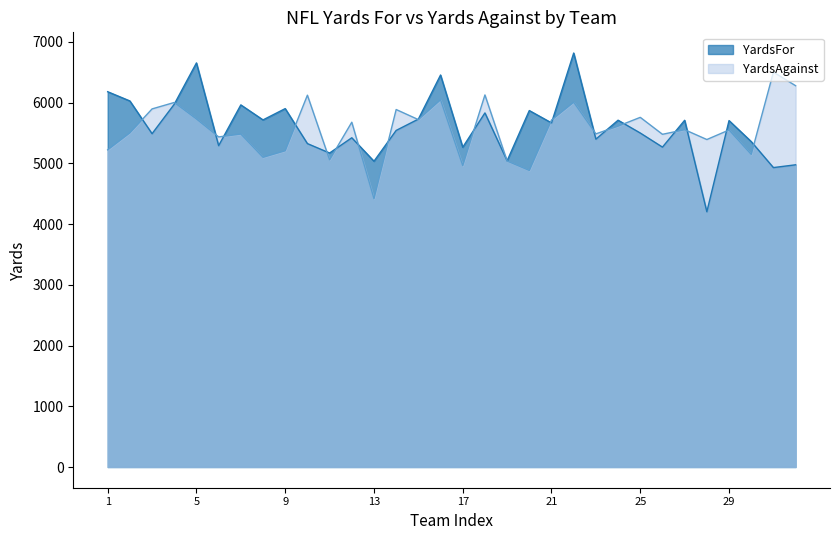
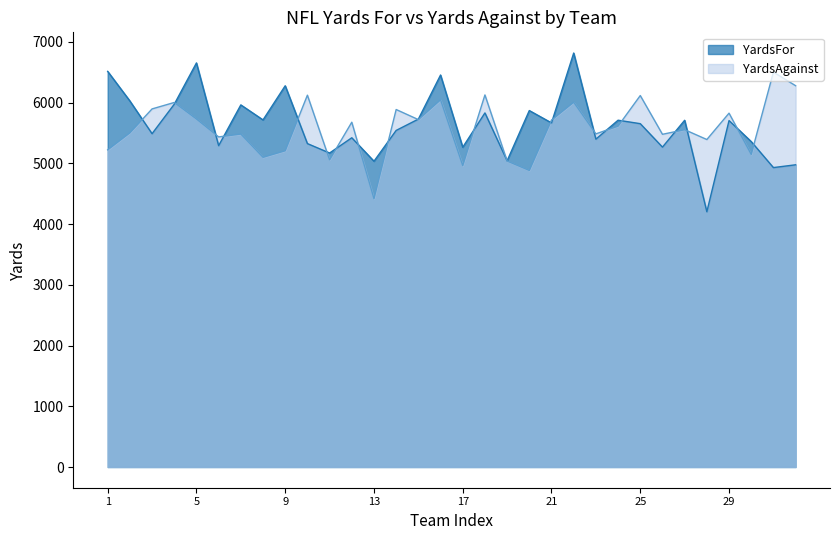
YardsFor, 1: 6200 -> 6500
YardsFor, 9: 5900 -> 6300
YardsFor, 25: 5500 -> 5700
YardsAgainst, 25: 5800 -> 6100
YardsAgainst, 29: 5500 -> 5800
